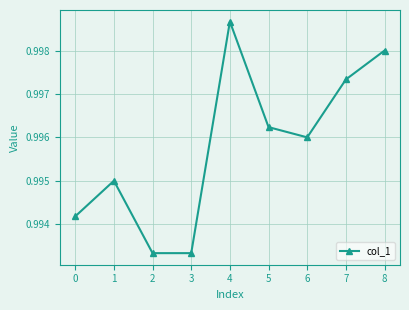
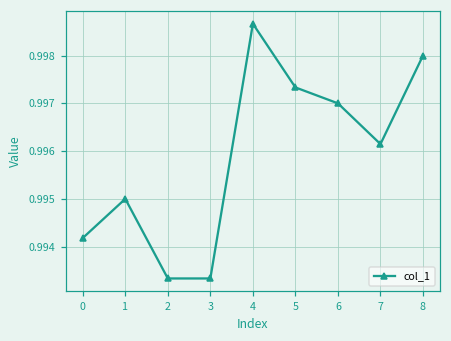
5: 0.9962 -> 0.9973
6: 0.996 -> 0.997
7: 0.9973 -> 0.9961
